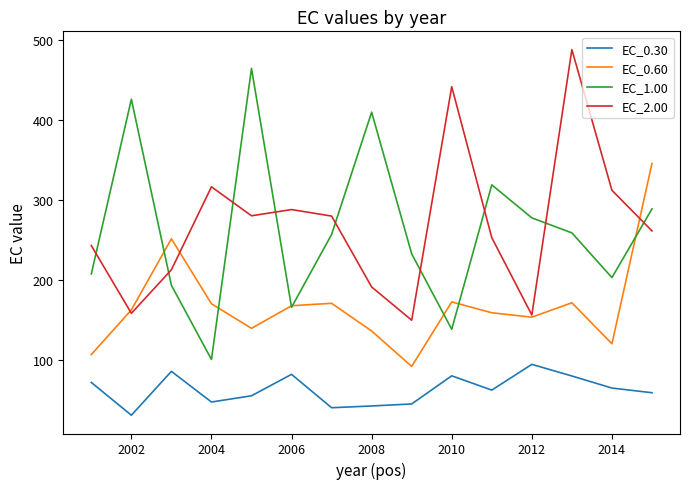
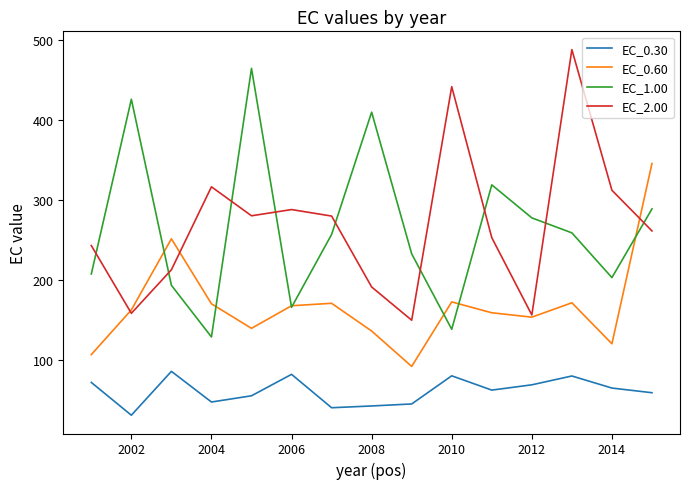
EC_1.00, 2004: 100 -> 130
EC_0.30, 2012: 90 -> 70
